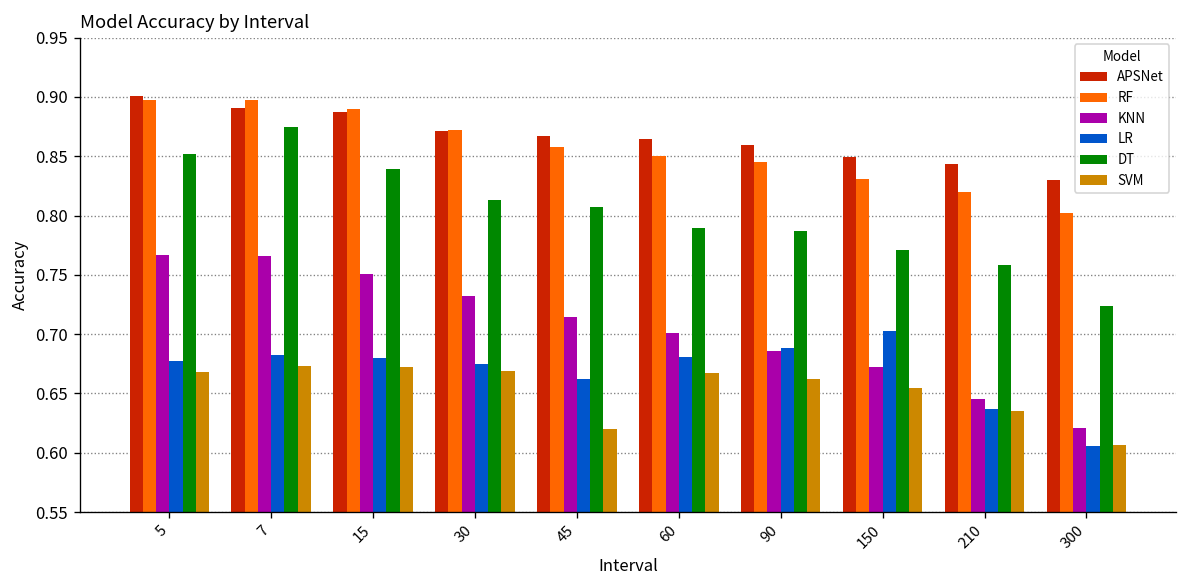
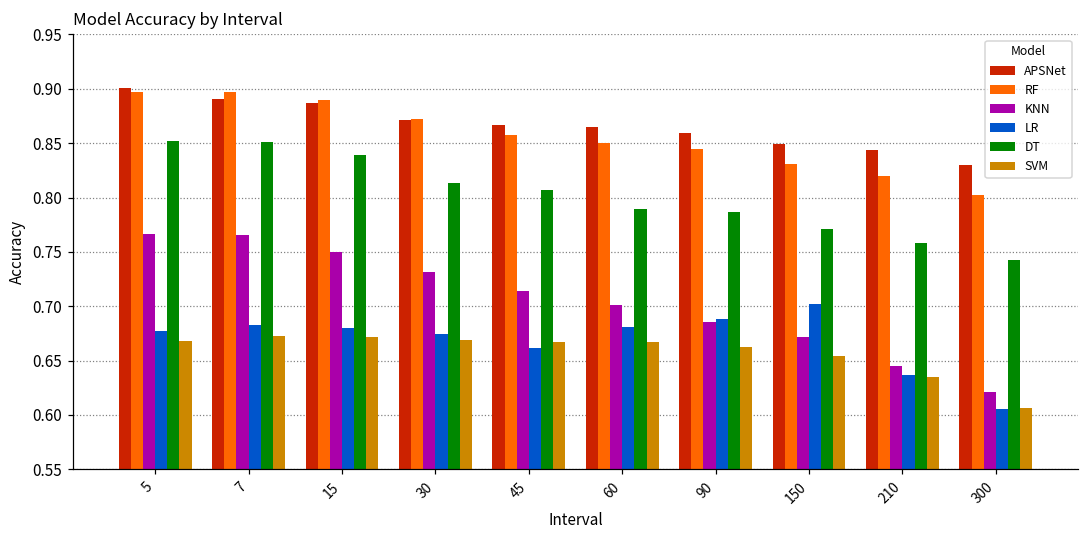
DT, 7: 0.87 -> 0.85
SVM, 45: 0.62 -> 0.67
DT, 300: 0.72 -> 0.74
